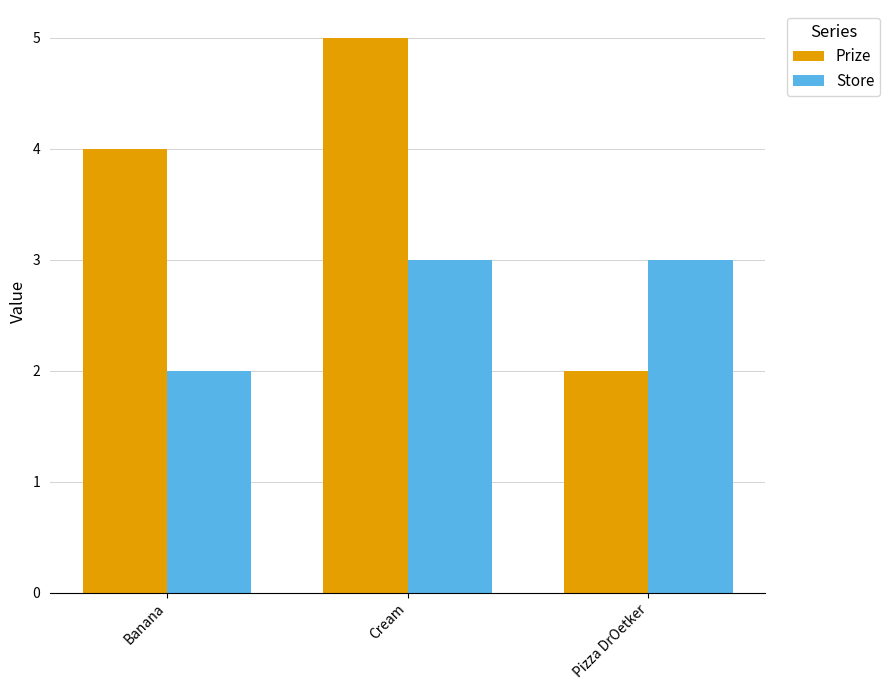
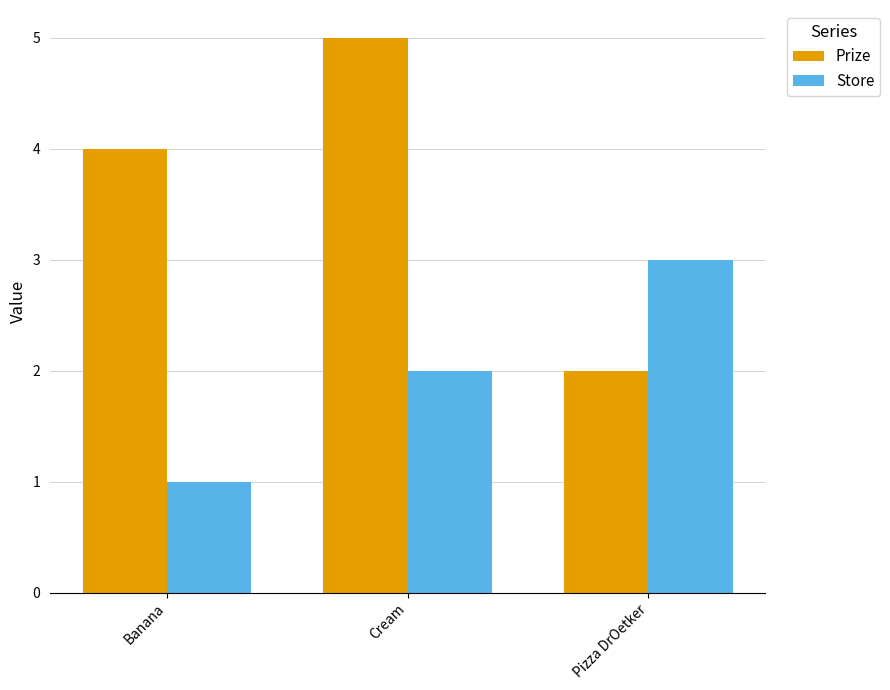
Store, Banana: 2 -> 1
Store, Cream: 3 -> 2
